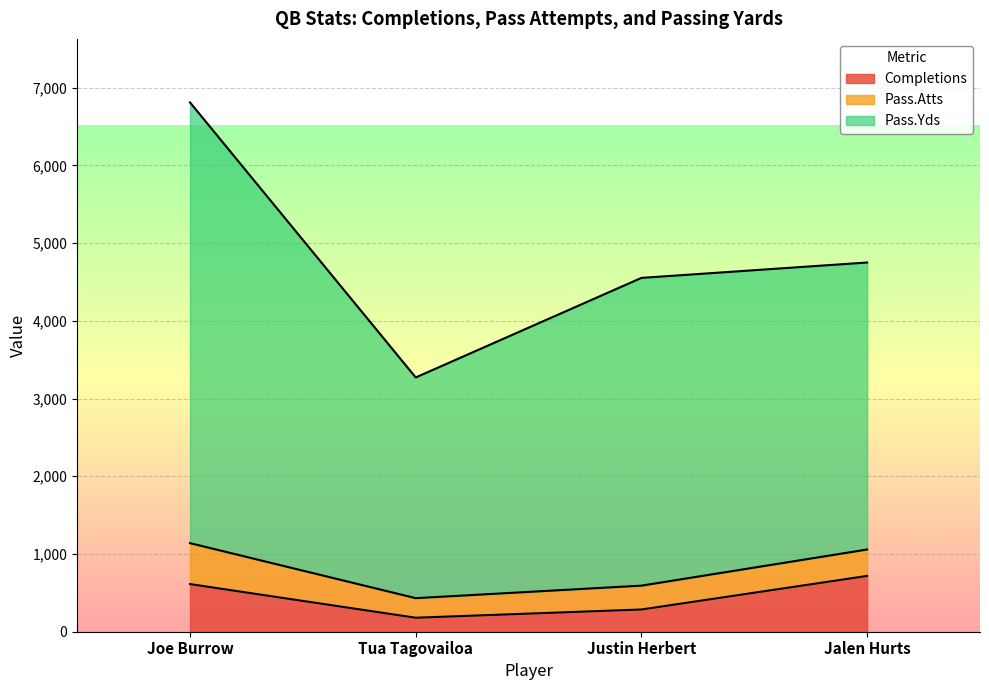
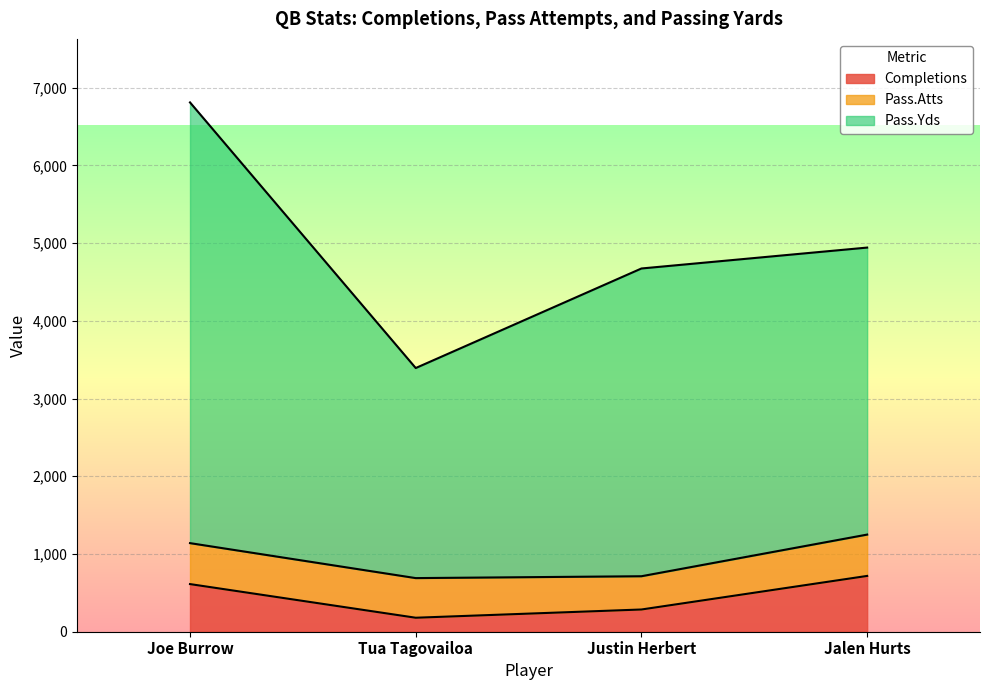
Pass.Atts, Tua Tagovailoa: 300 -> 500
Pass.Yds, Tua Tagovailoa: 2,800 -> 2,700
Pass.Atts, Justin Herbert: 300 -> 400
Pass.Atts, Jalen Hurts: 300 -> 500
